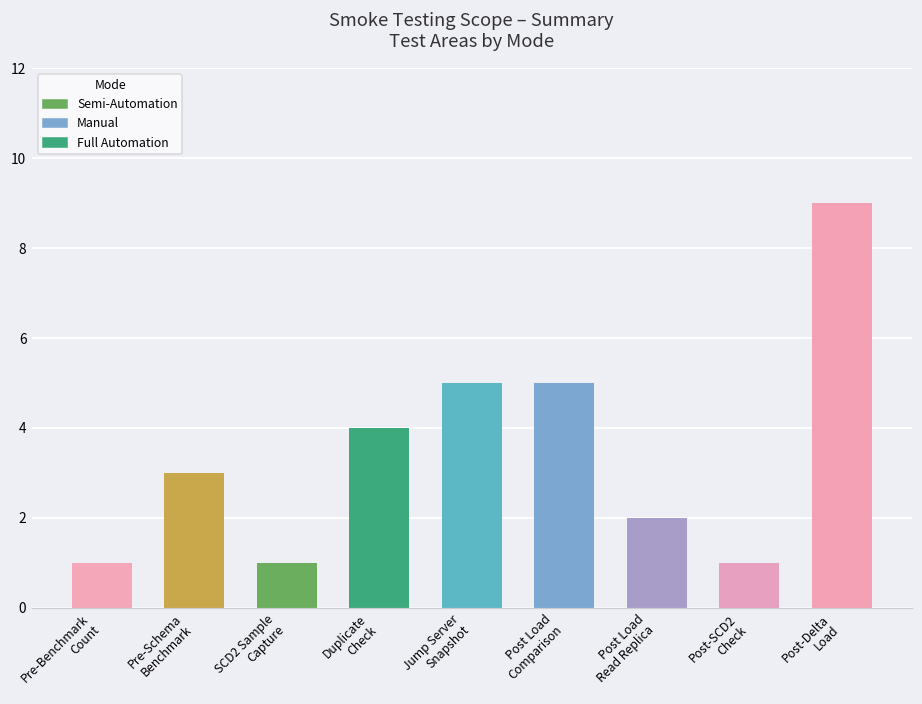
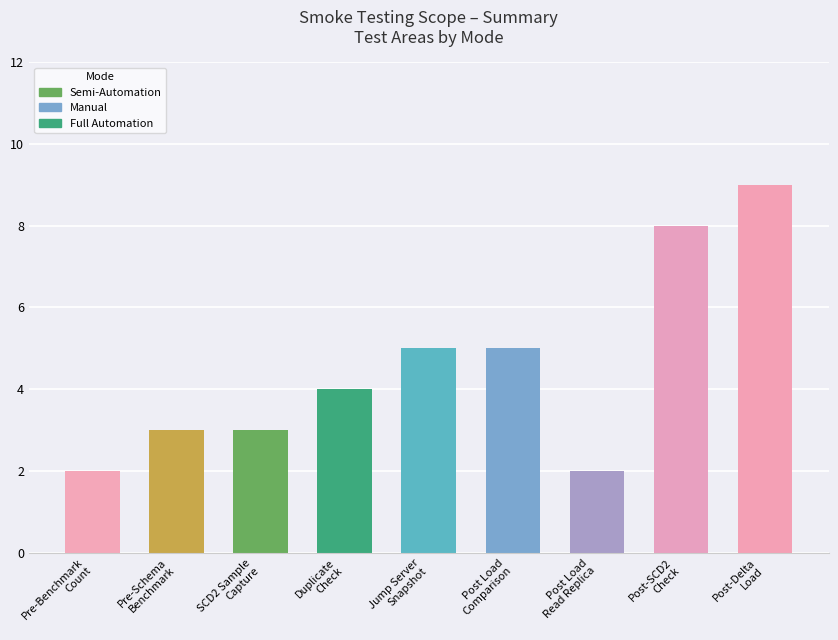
Pre-Benchmark Count: 1 -> 2
SCD2 Sample Capture: 1 -> 3
Post-SCD2 Check: 1 -> 8
